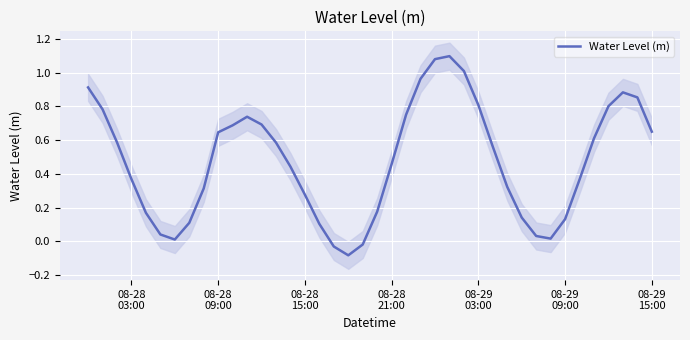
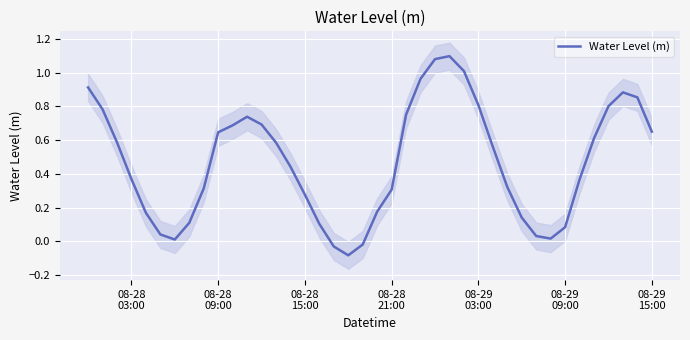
Water Level (m), 08-28 21:00: 0.46 -> 0.31
Water Level (m), 08-29 09:00: 0.13 -> 0.08
